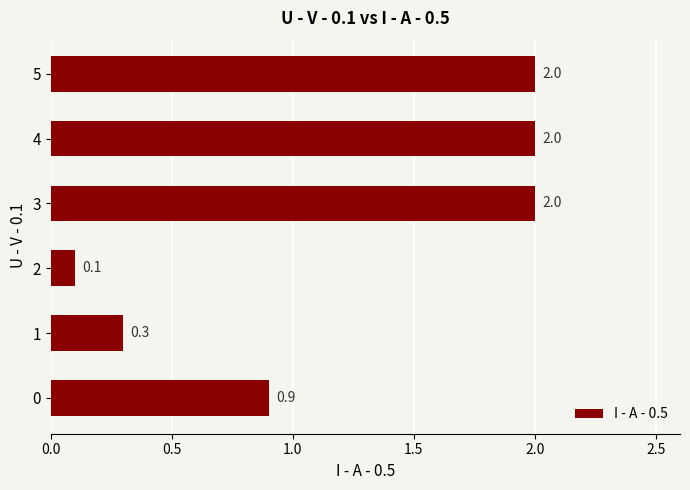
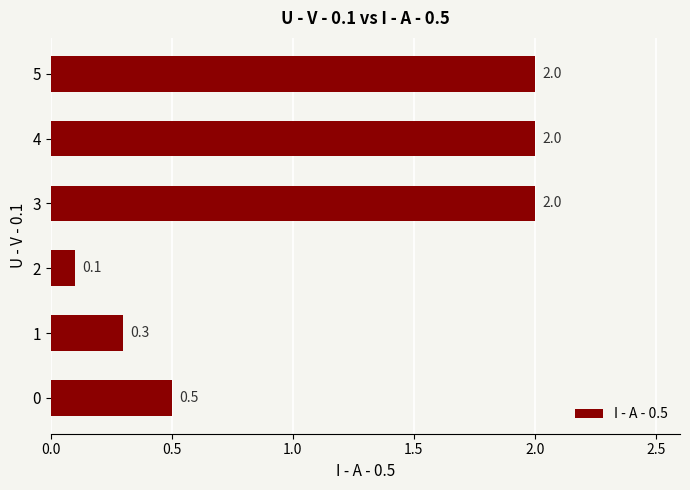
0: 0.9 -> 0.5
